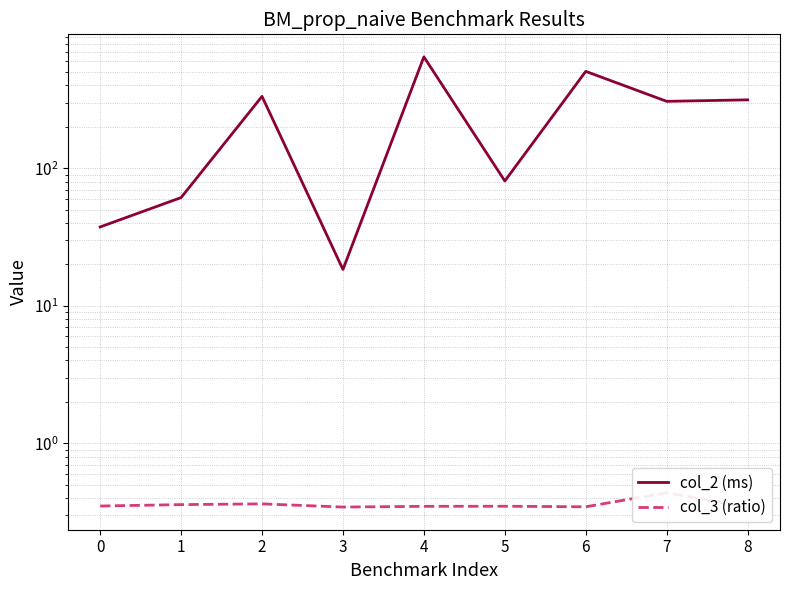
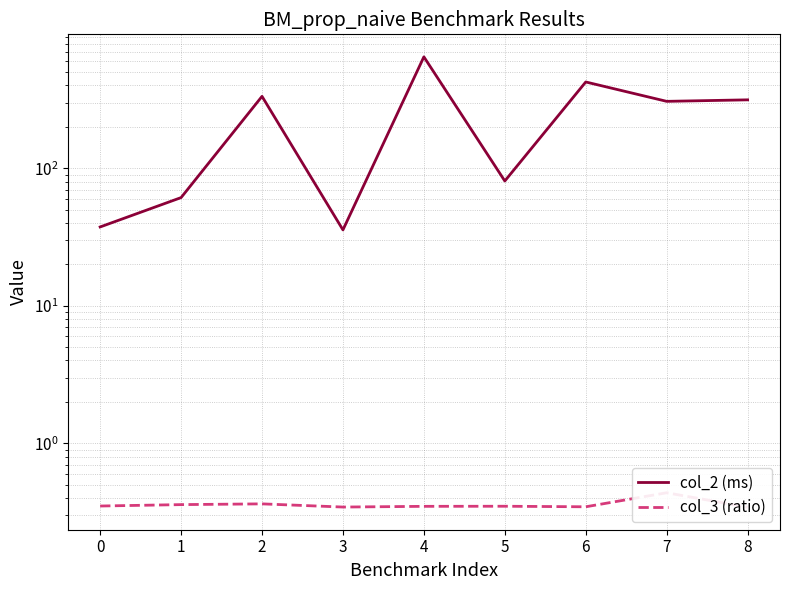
col_2 (ms), 3: 18 -> 36
col_2 (ms), 6: 510 -> 420
